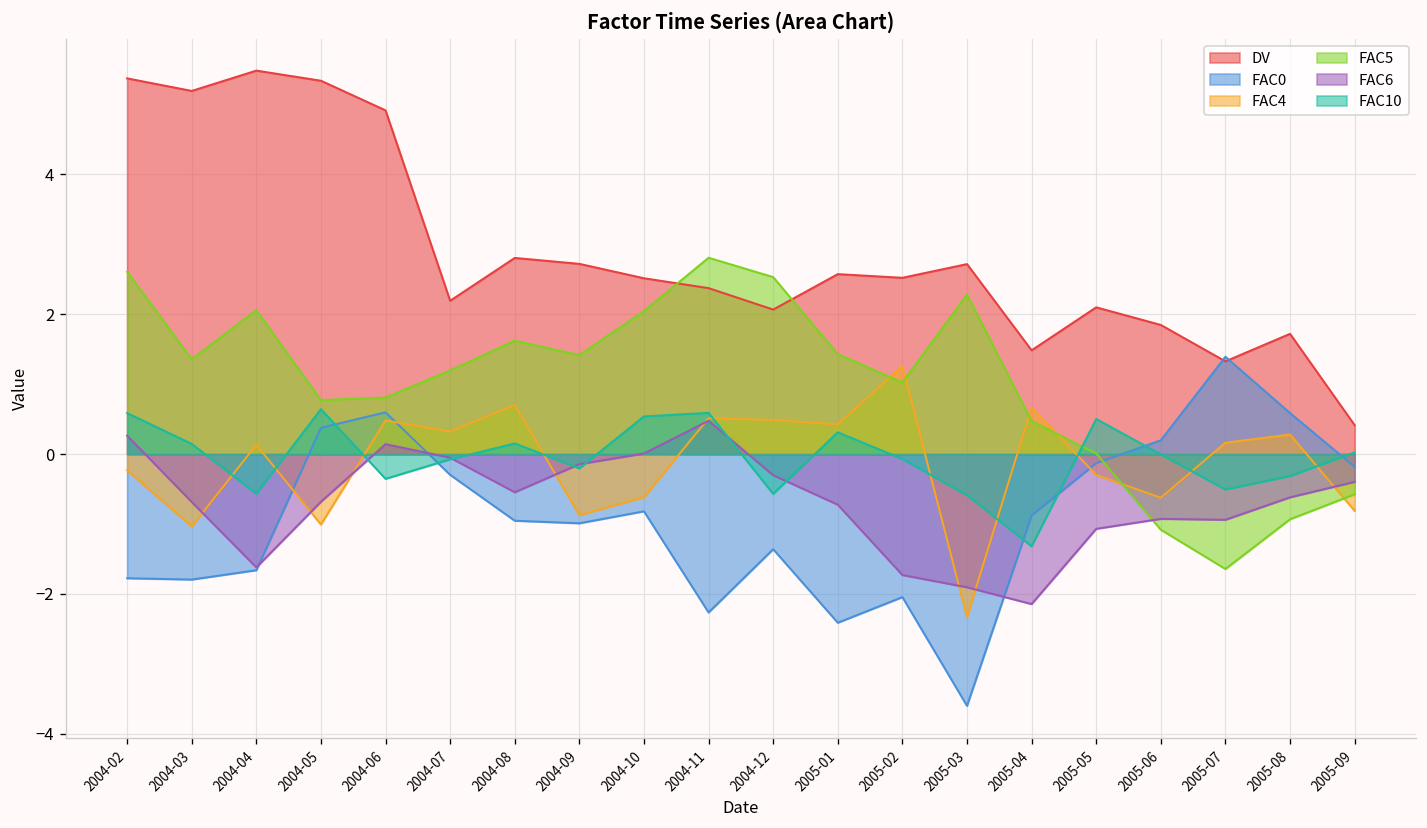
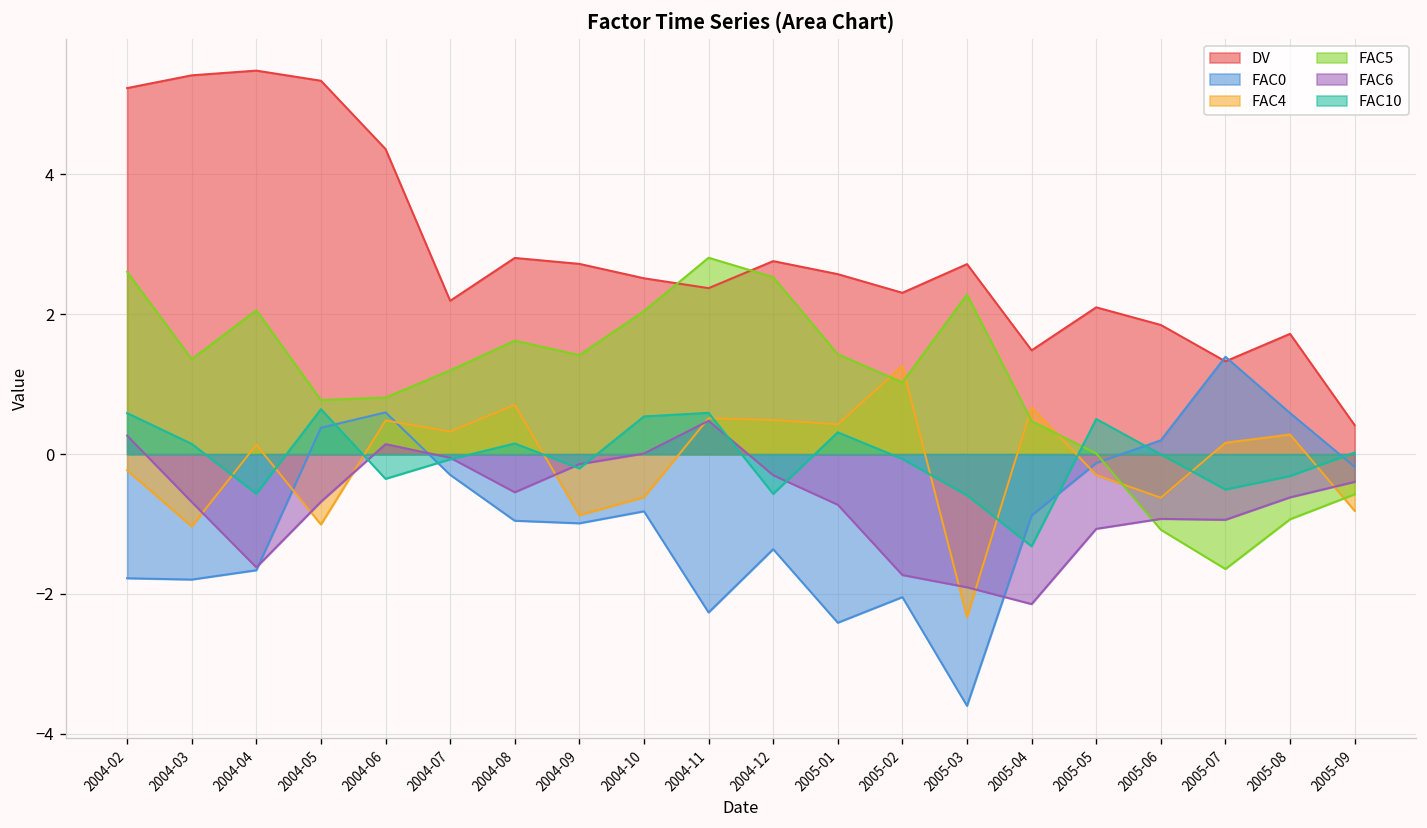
DV, 2004-02: 5.4 -> 5.2
DV, 2004-03: 5.2 -> 5.4
DV, 2004-06: 4.9 -> 4.4
DV, 2004-12: 2.1 -> 2.8
DV, 2005-02: 2.5 -> 2.3
